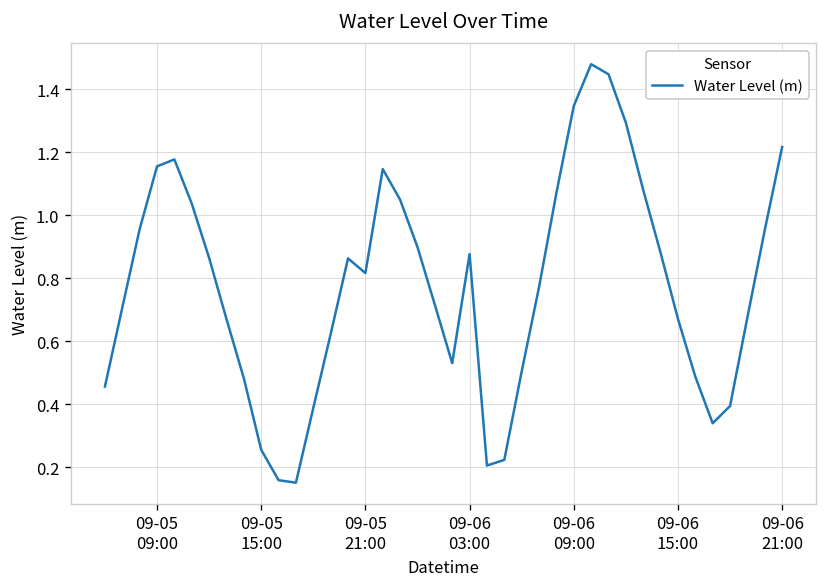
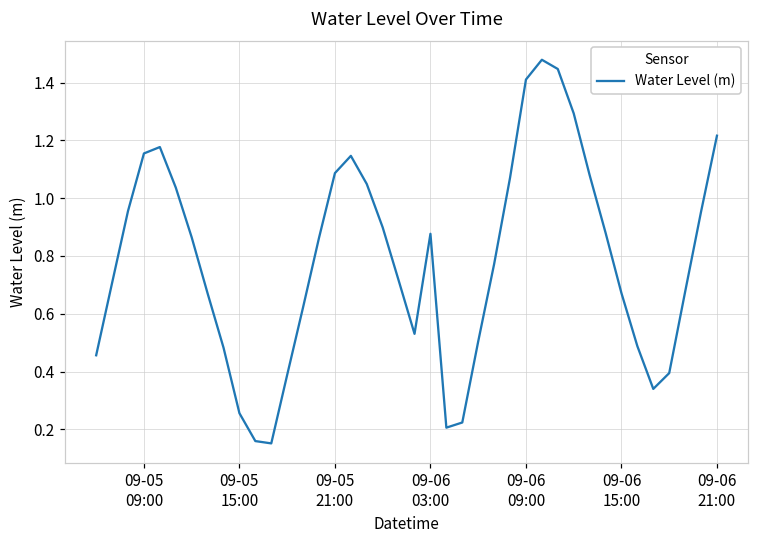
09-05 21:00: 0.82 -> 1.09
09-06 09:00: 1.35 -> 1.41
